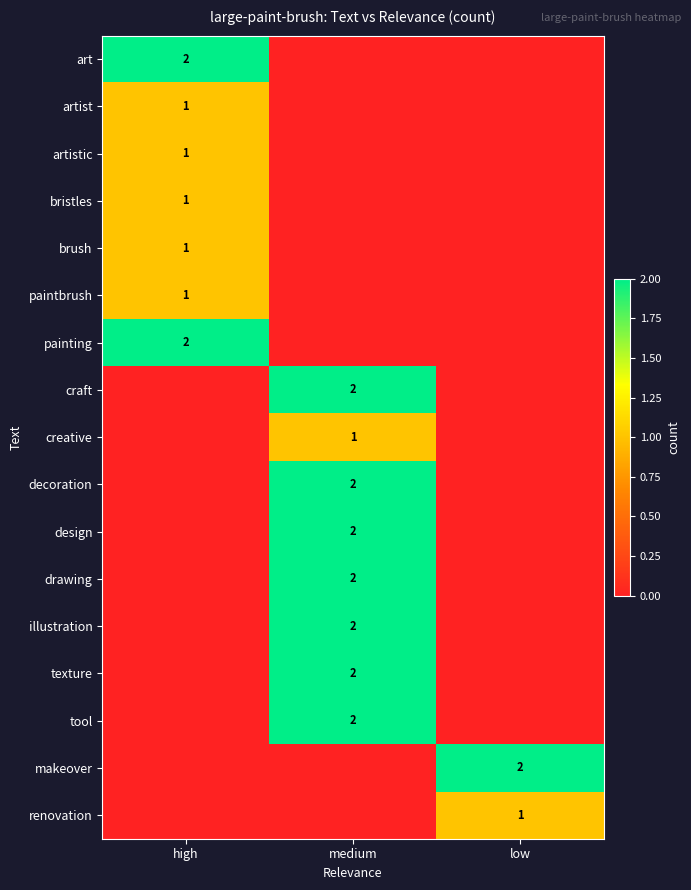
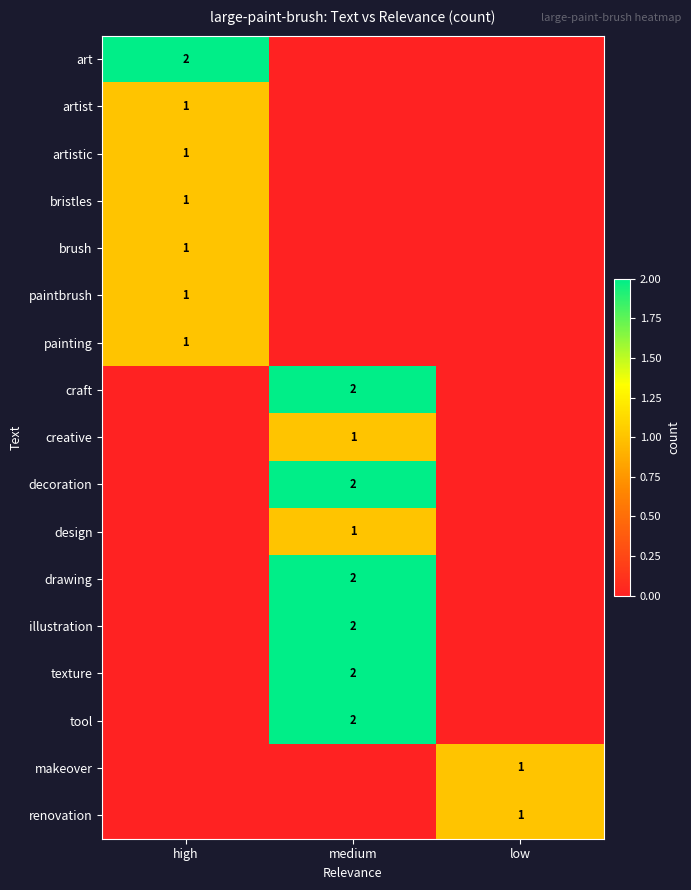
painting, high: 2 -> 1
design, medium: 2 -> 1
makeover, low: 2 -> 1
